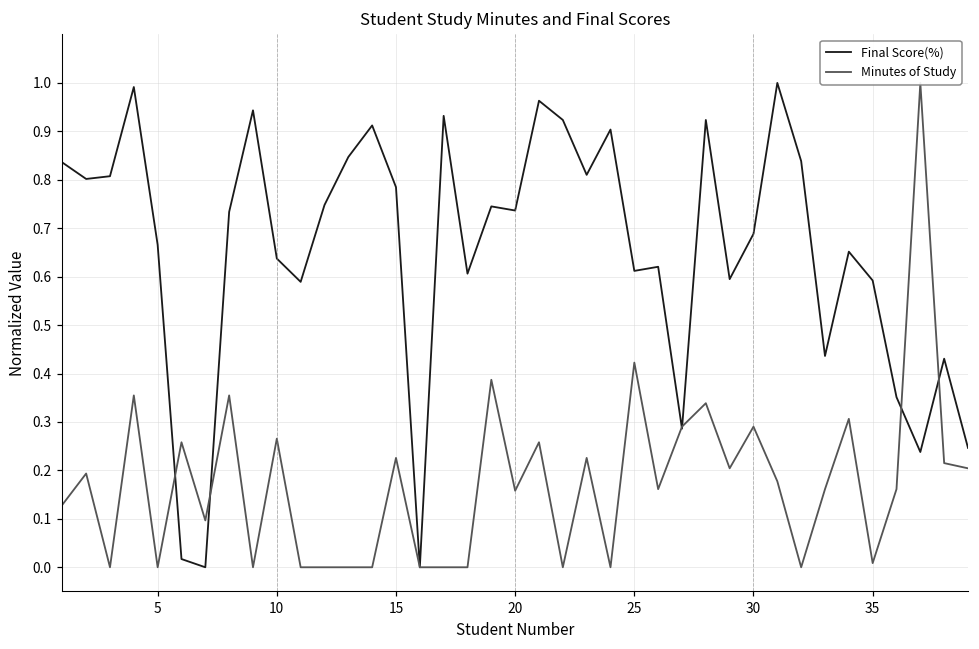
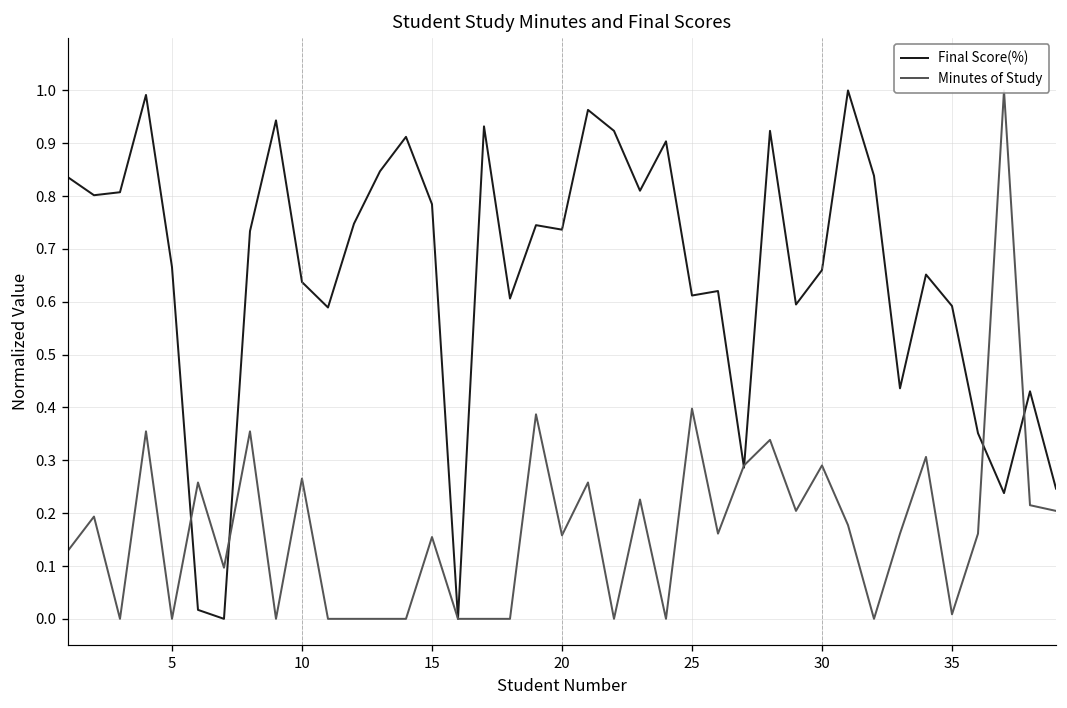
Minutes of Study, 15: 0.23 -> 0.15
Minutes of Study, 25: 0.42 -> 0.40
Final Score(%), 30: 0.69 -> 0.66
